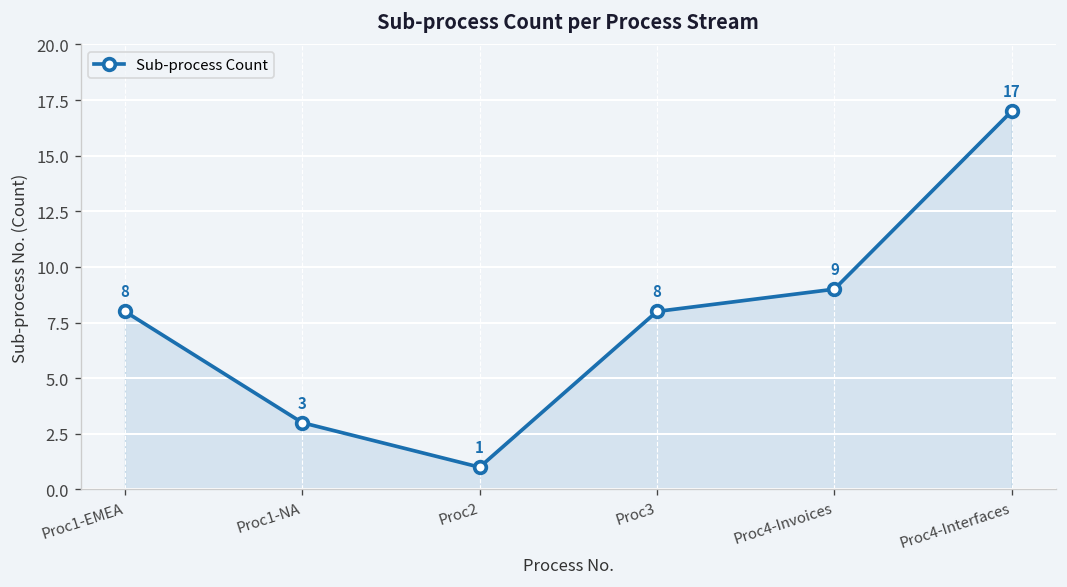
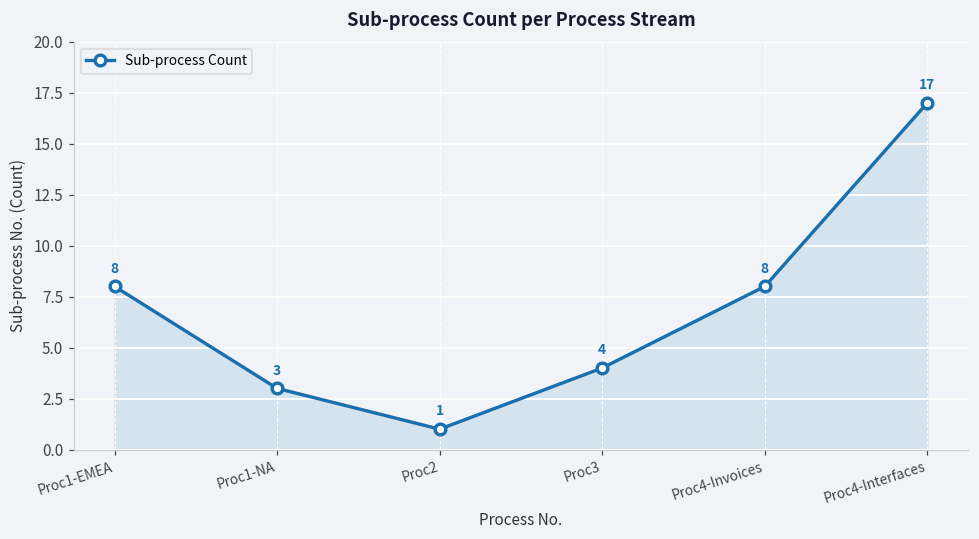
Proc3: 8 -> 4
Proc4-Invoices: 9 -> 8
